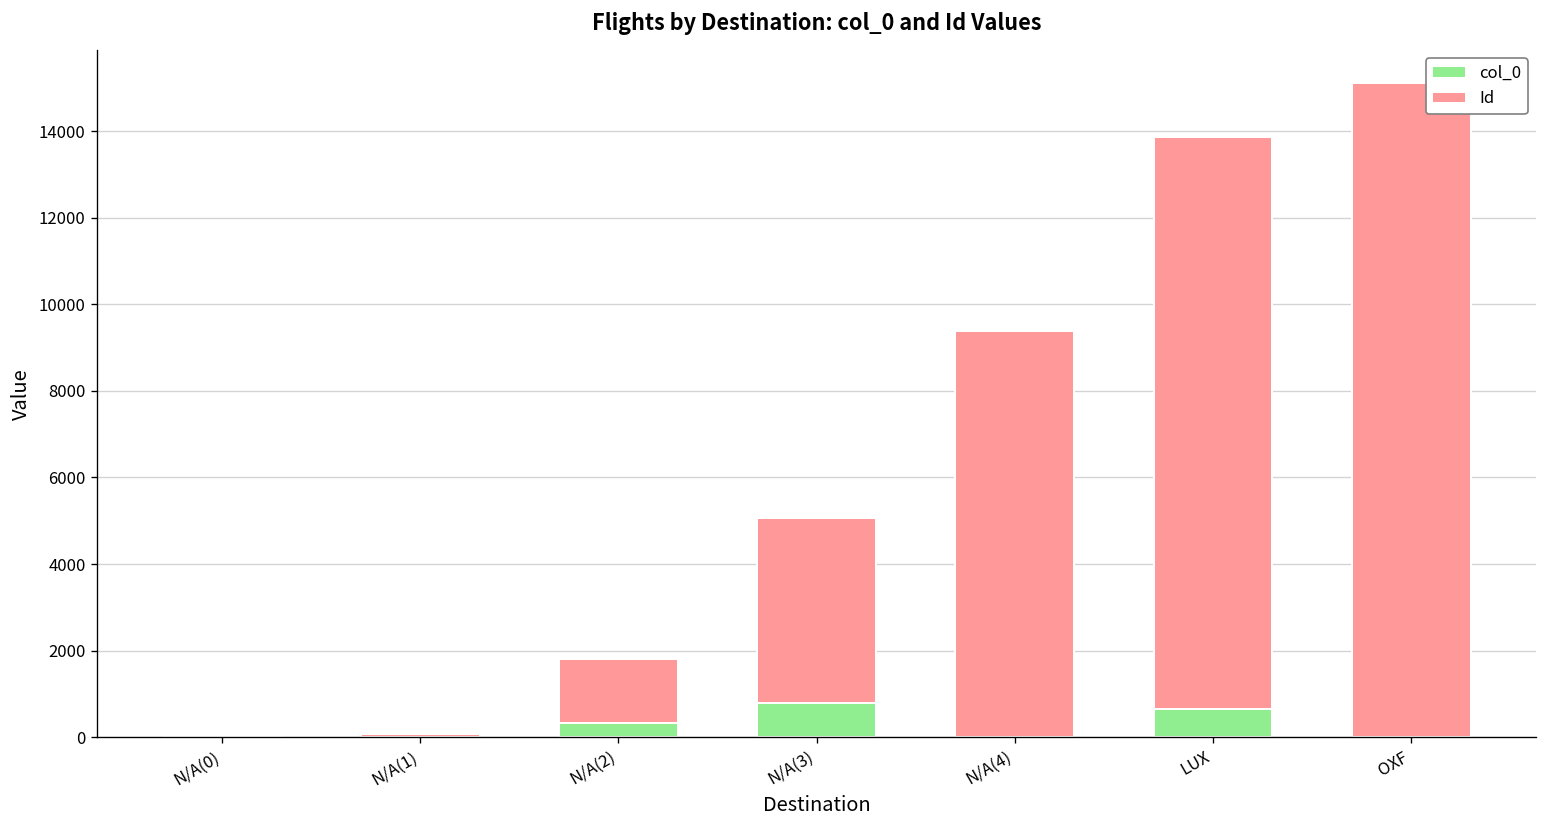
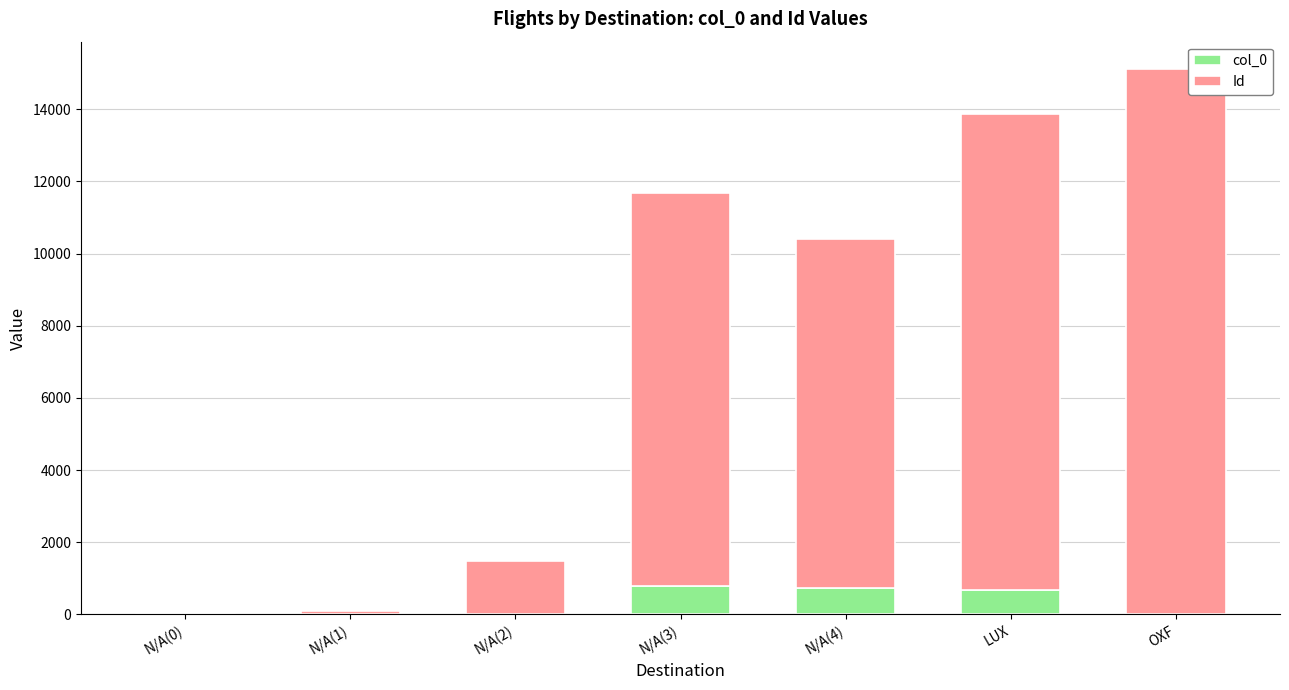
col_0, N/A(2): 300 -> 0
Id, N/A(3): 4300 -> 10900
col_0, N/A(4): 0 -> 700
Id, N/A(4): 9400 -> 9700
